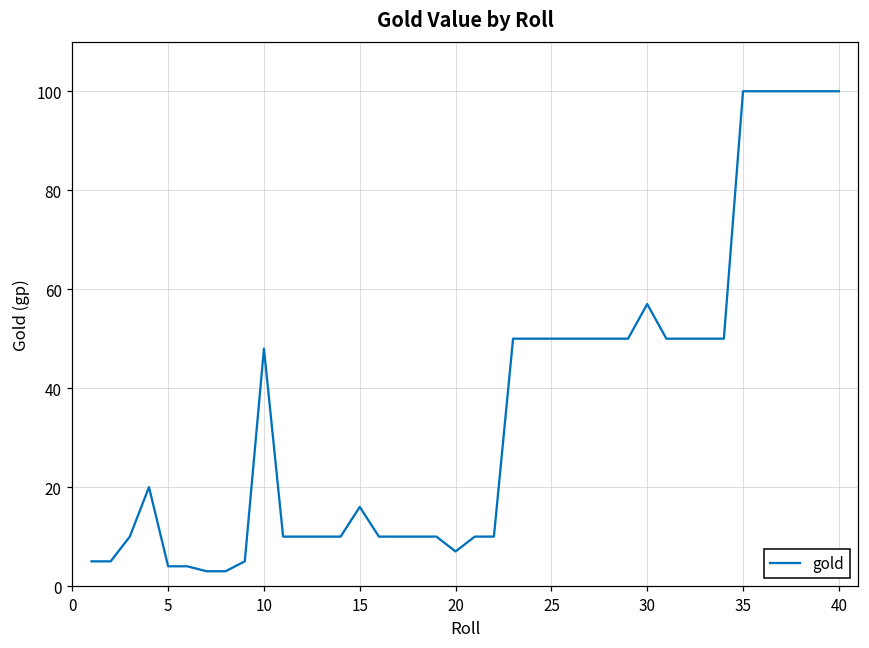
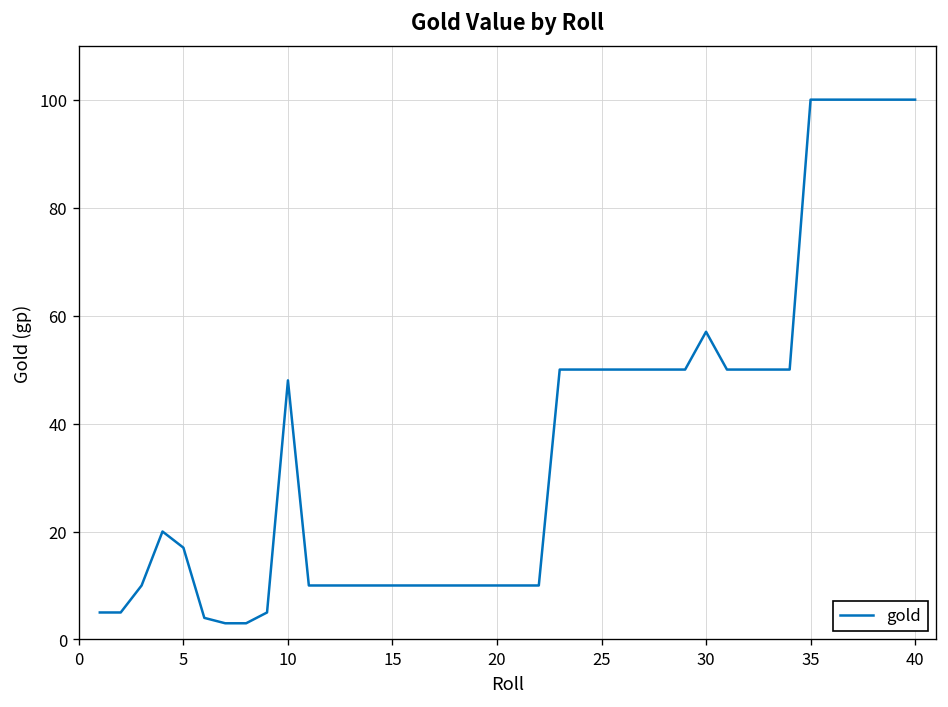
5: 4 -> 17
15: 16 -> 10
20: 7 -> 10
